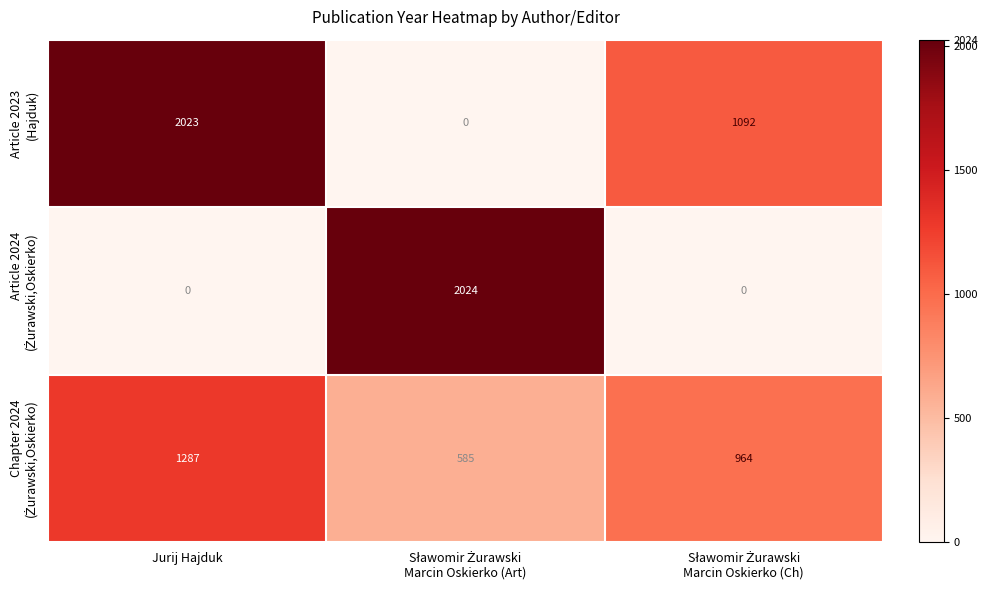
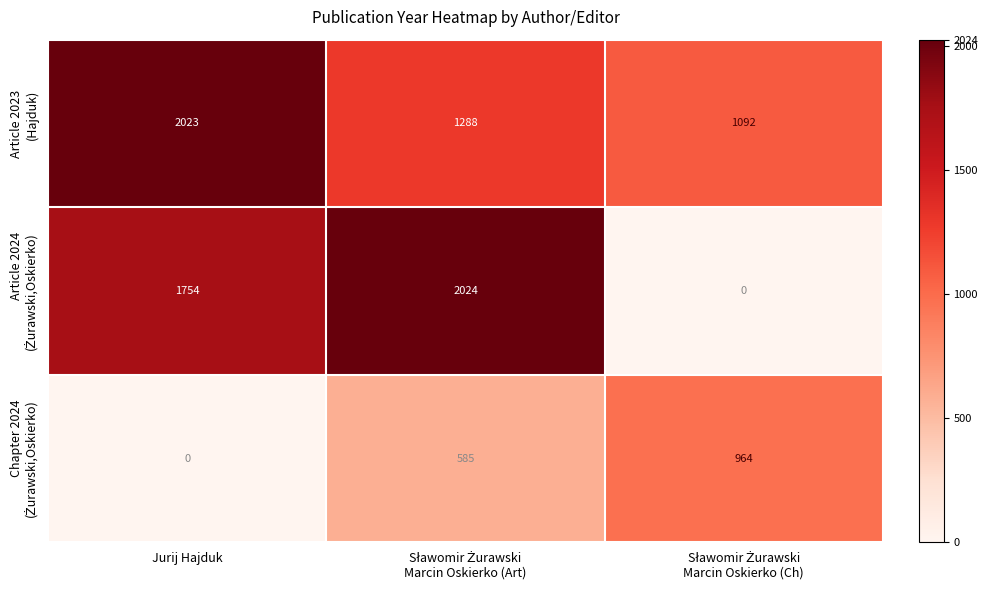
Article 2023 (Hajduk), Sławomir Żurawski Marcin Oskierko (Art): 0 -> 1288
Article 2024 (Żurawski,Oskierko), Jurij Hajduk: 0 -> 1754
Chapter 2024 (Żurawski,Oskierko), Jurij Hajduk: 1287 -> 0
